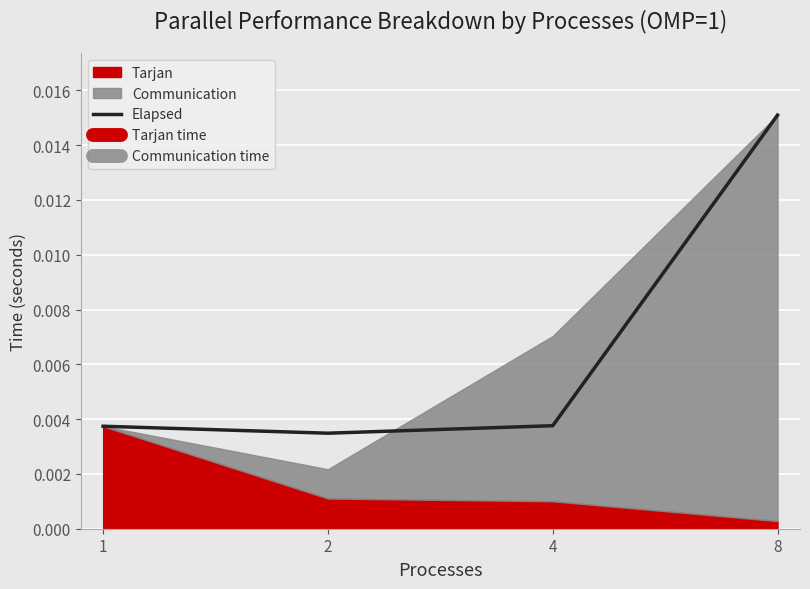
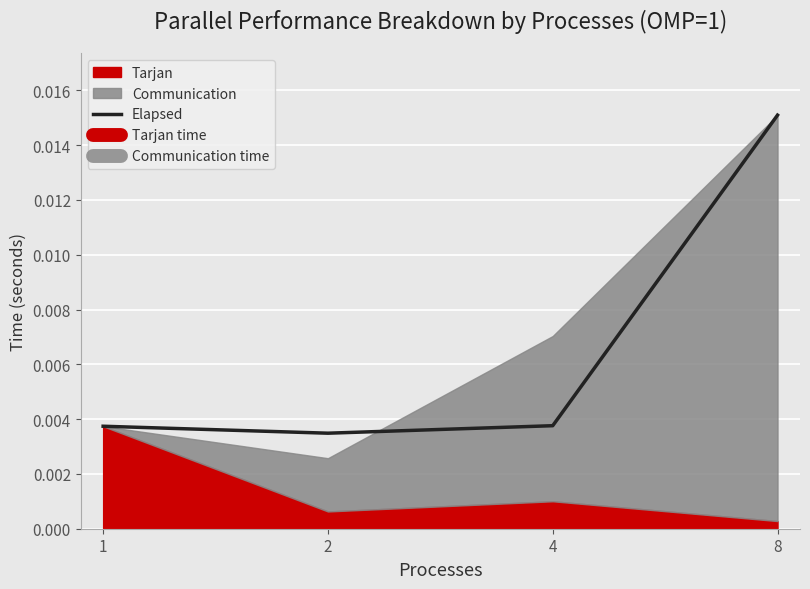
Tarjan, 2: 0.0011 -> 0.0006
Communication, 2: 0.0011 -> 0.0019
